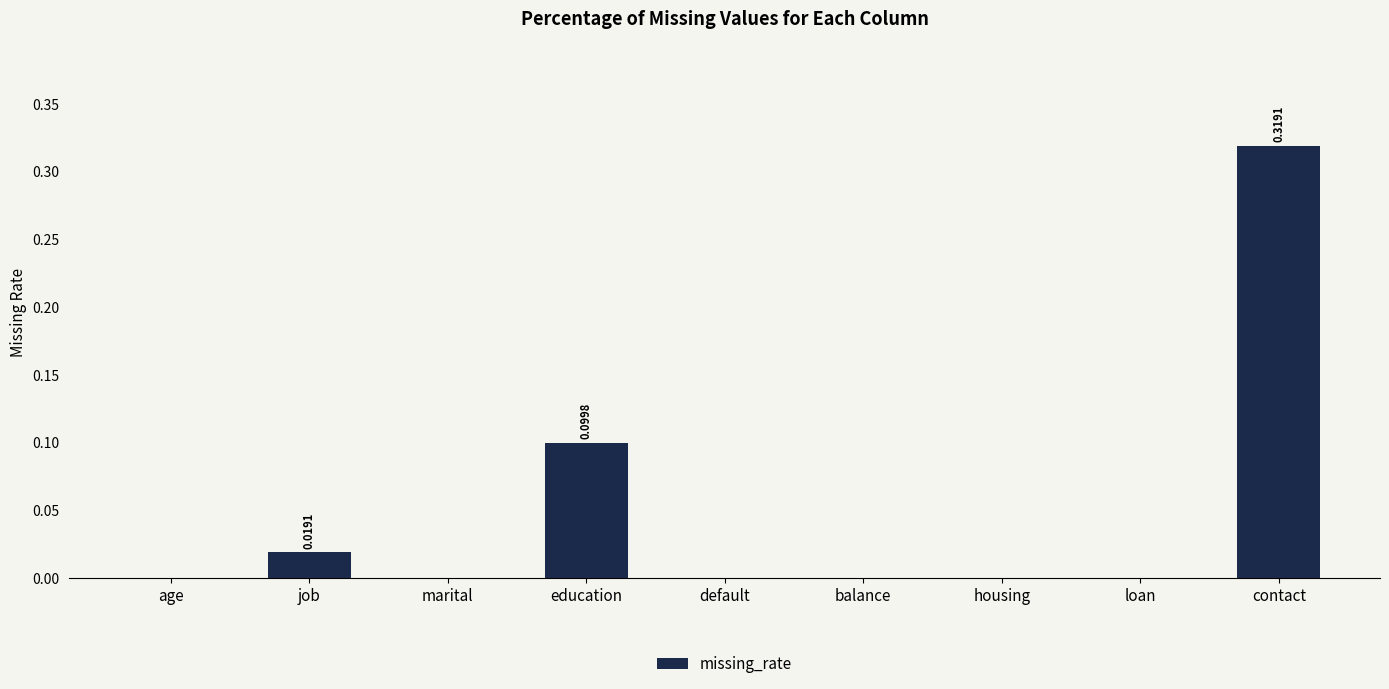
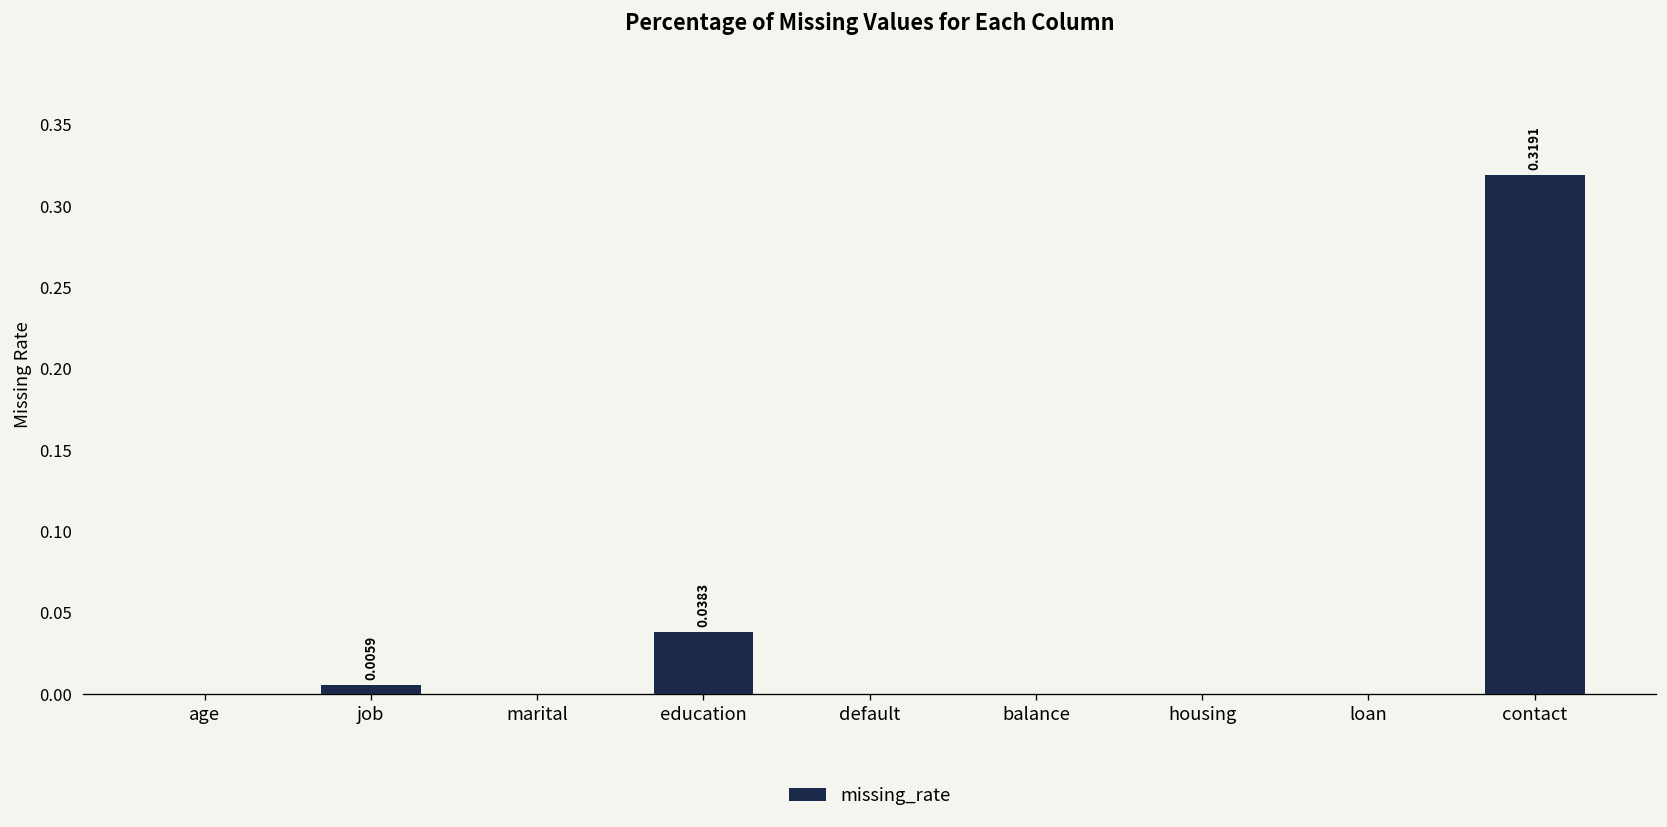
job: 0.0191 -> 0.0059
education: 0.0998 -> 0.0383
